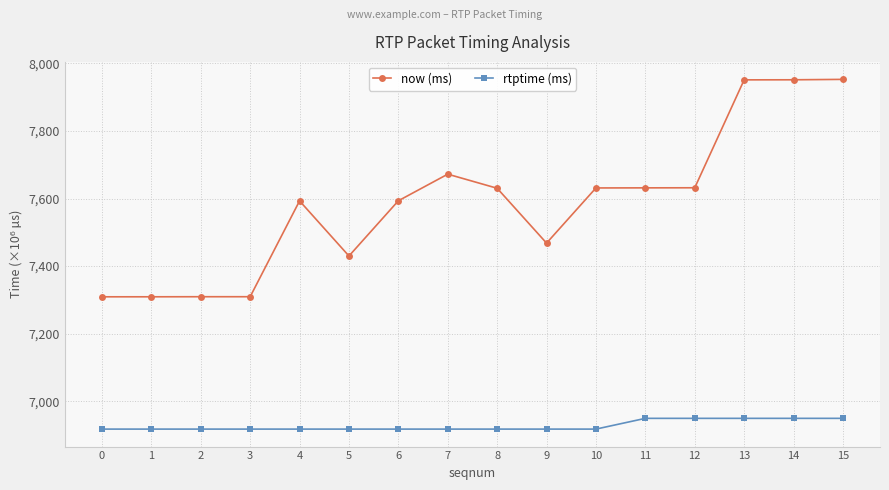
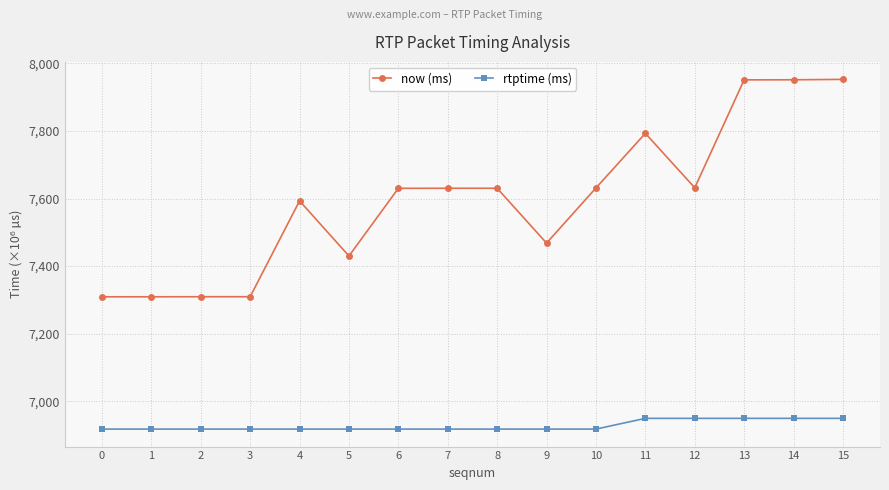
now (ms), 6: 7,590 -> 7,630
now (ms), 7: 7,670 -> 7,630
now (ms), 11: 7,630 -> 7,790
